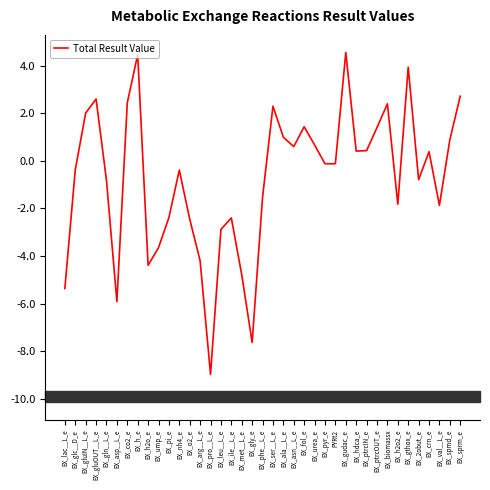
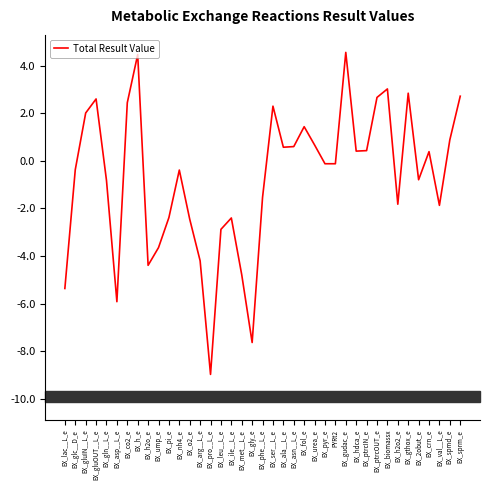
EX_ala__L_e: 1.0 -> 0.6
EX_ptrcOUT_e: 1.4 -> 2.7
EX_biomassx: 2.4 -> 3.0
EX_gthox_e: 3.9 -> 2.8
